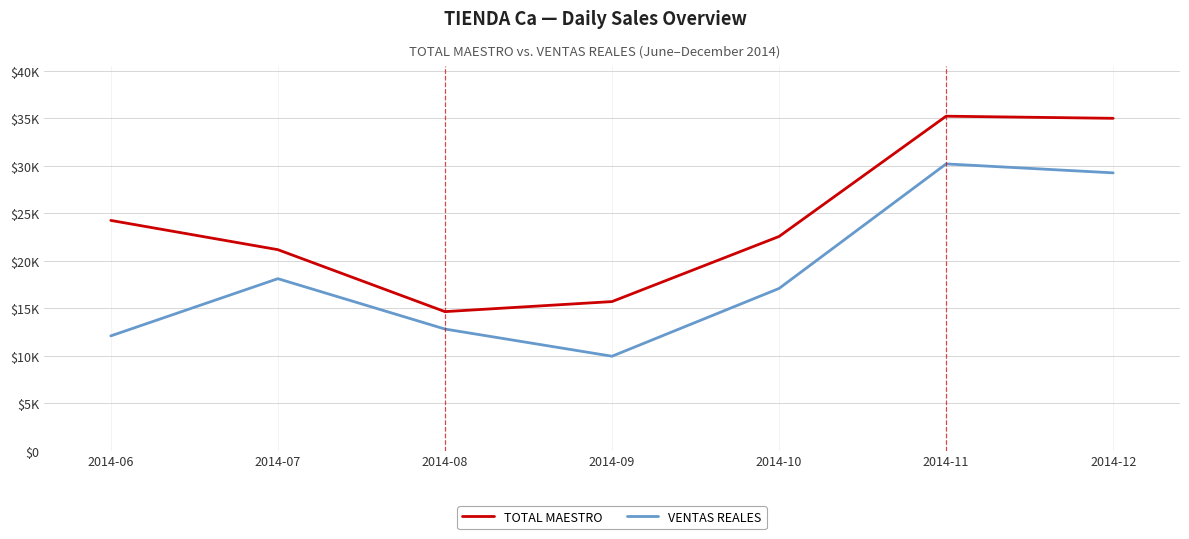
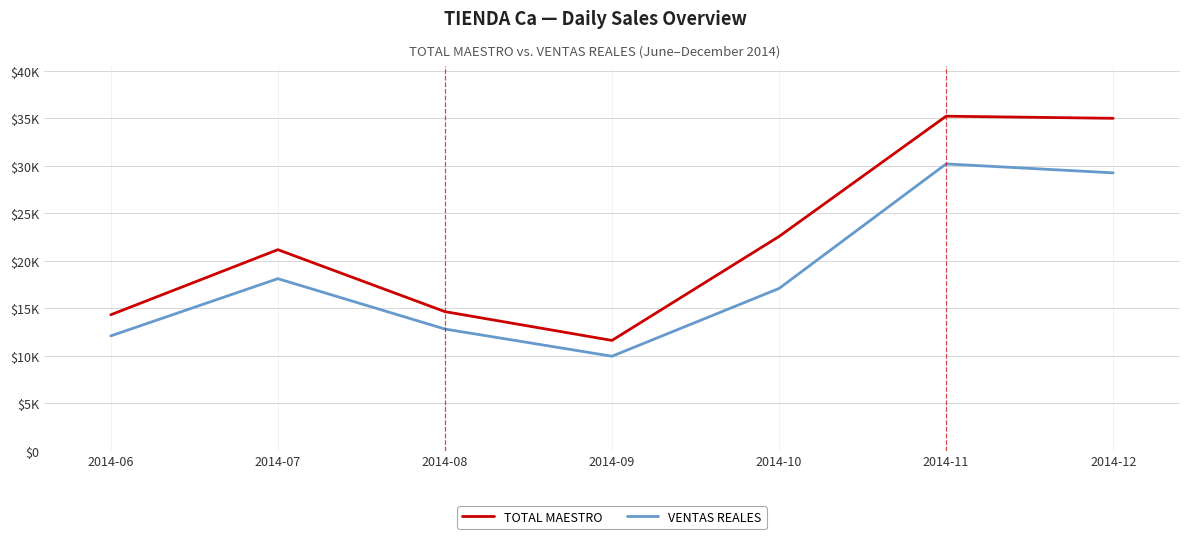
TOTAL MAESTRO, 2014-06: $24000 -> $14000
TOTAL MAESTRO, 2014-09: $16000 -> $12000
